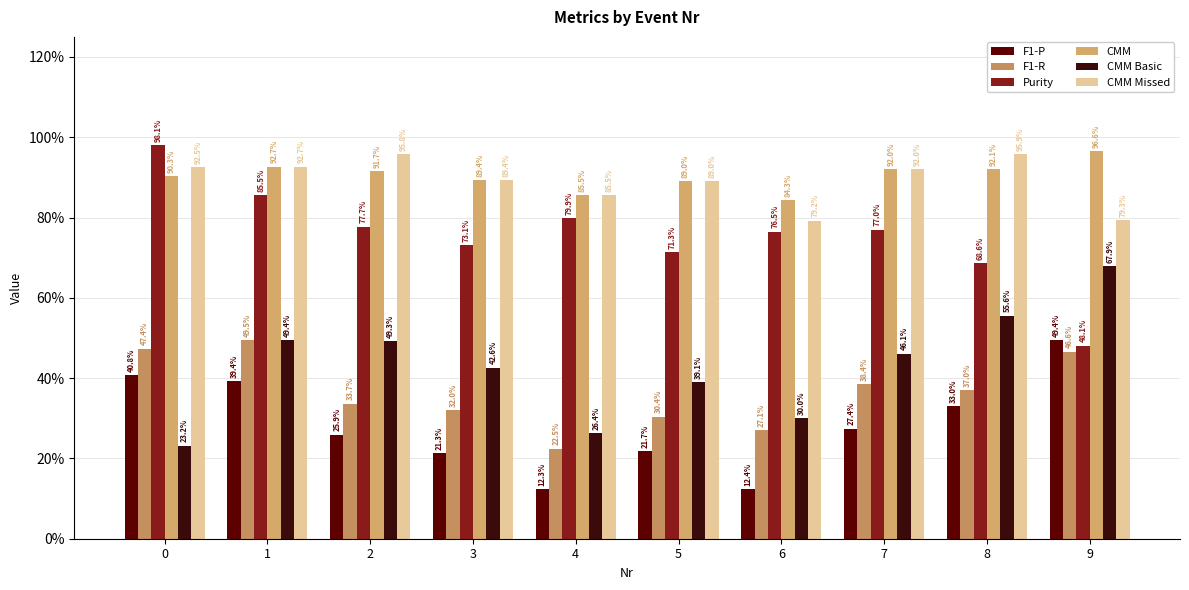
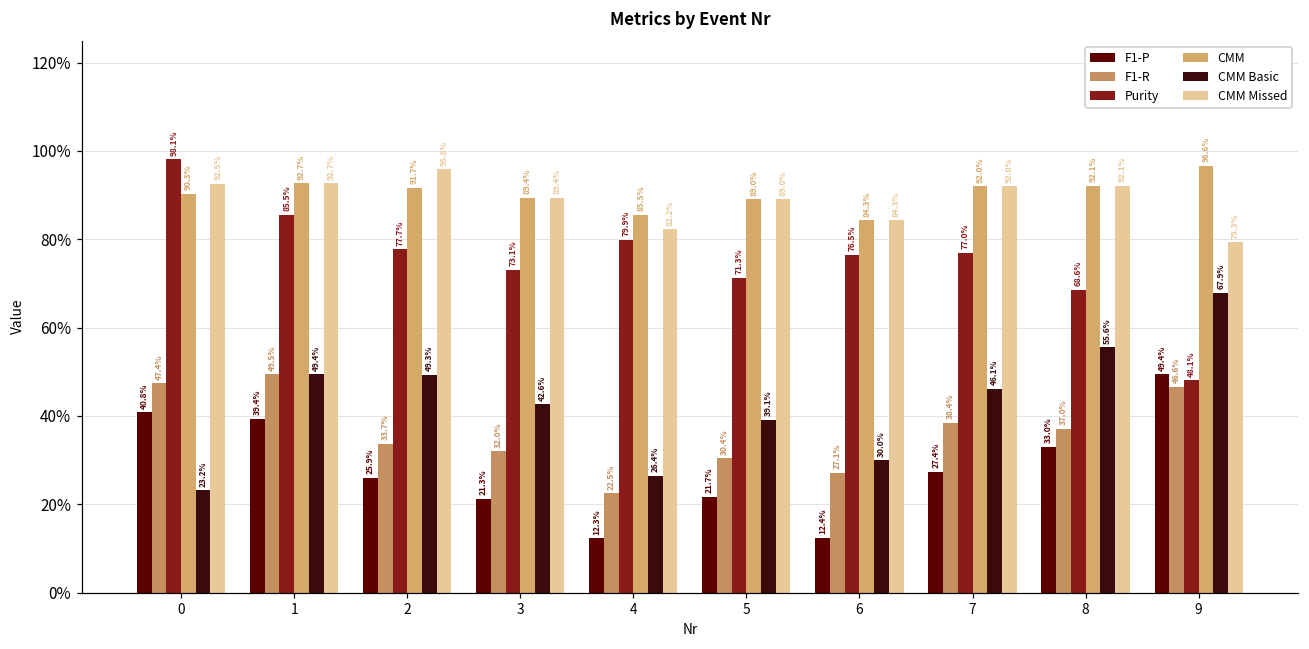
CMM Missed, 4: 85.5% -> 82.2%
CMM Missed, 6: 79.2% -> 84.3%
CMM Missed, 8: 95.9% -> 92.1%
